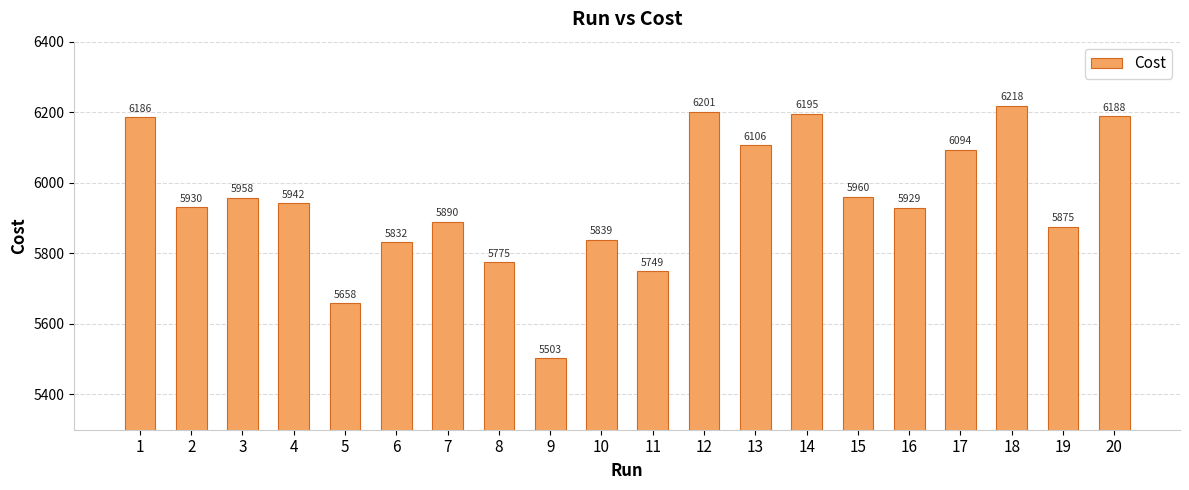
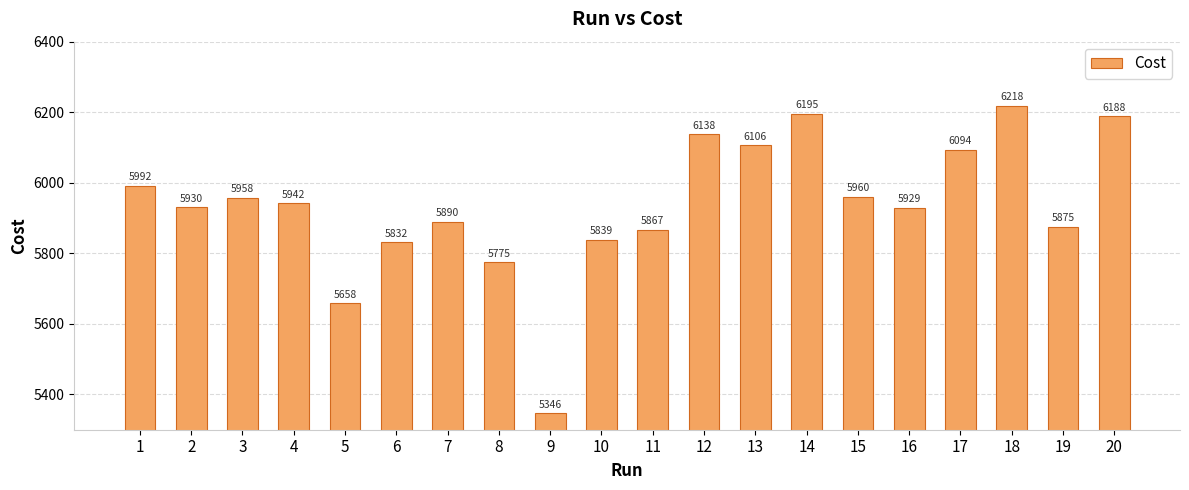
1: 6186 -> 5992
9: 5503 -> 5346
11: 5749 -> 5867
12: 6201 -> 6138
